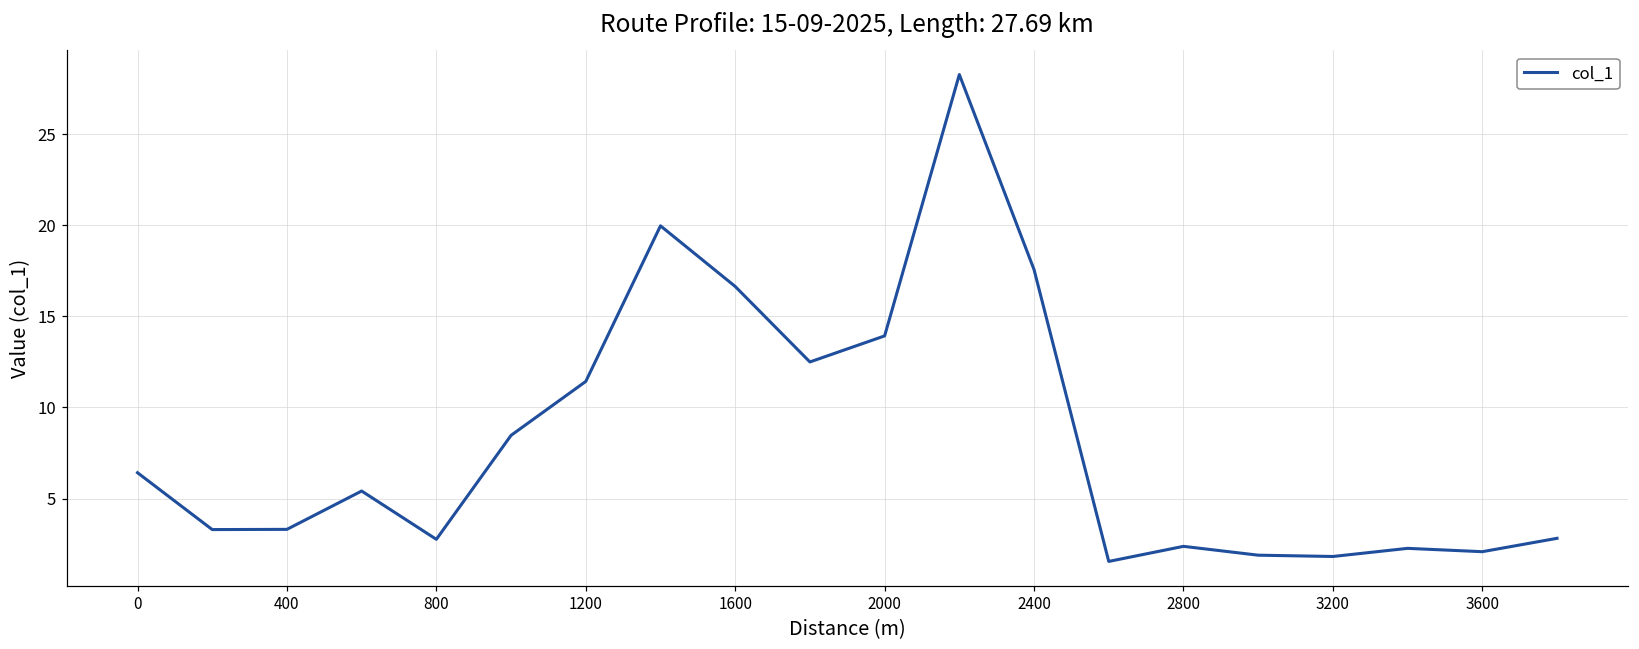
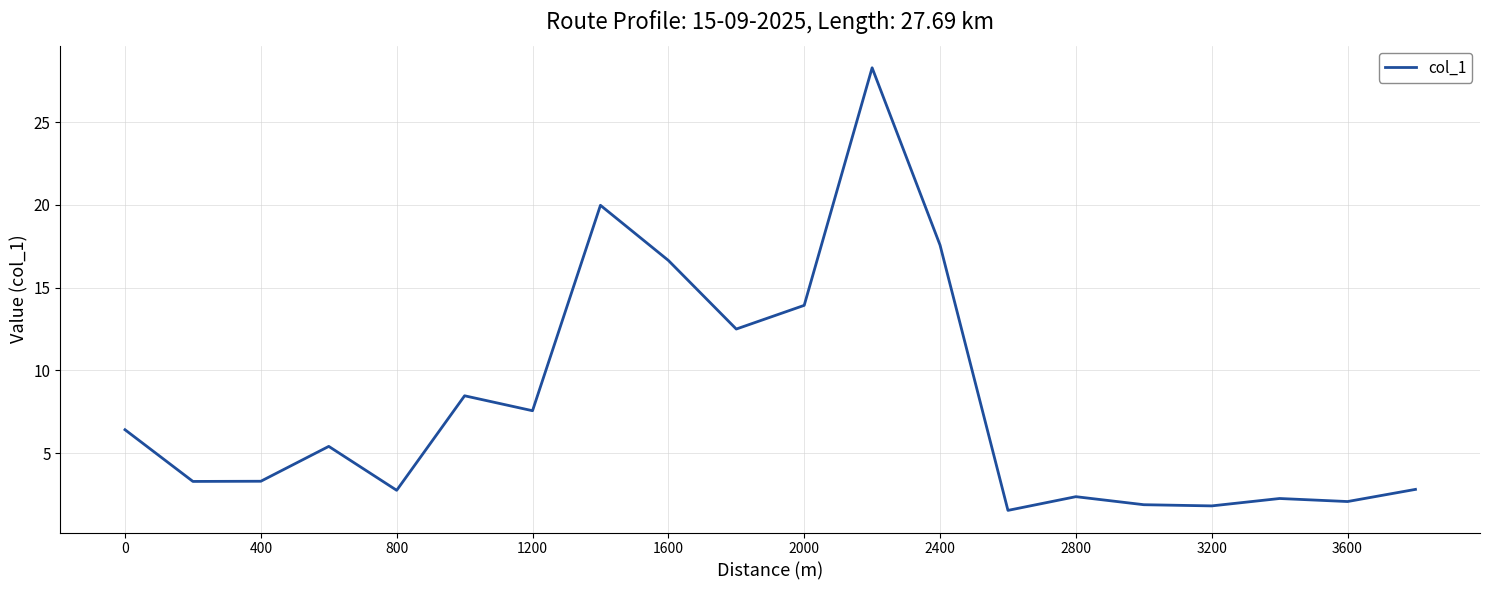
1200: 11.4 -> 7.6
